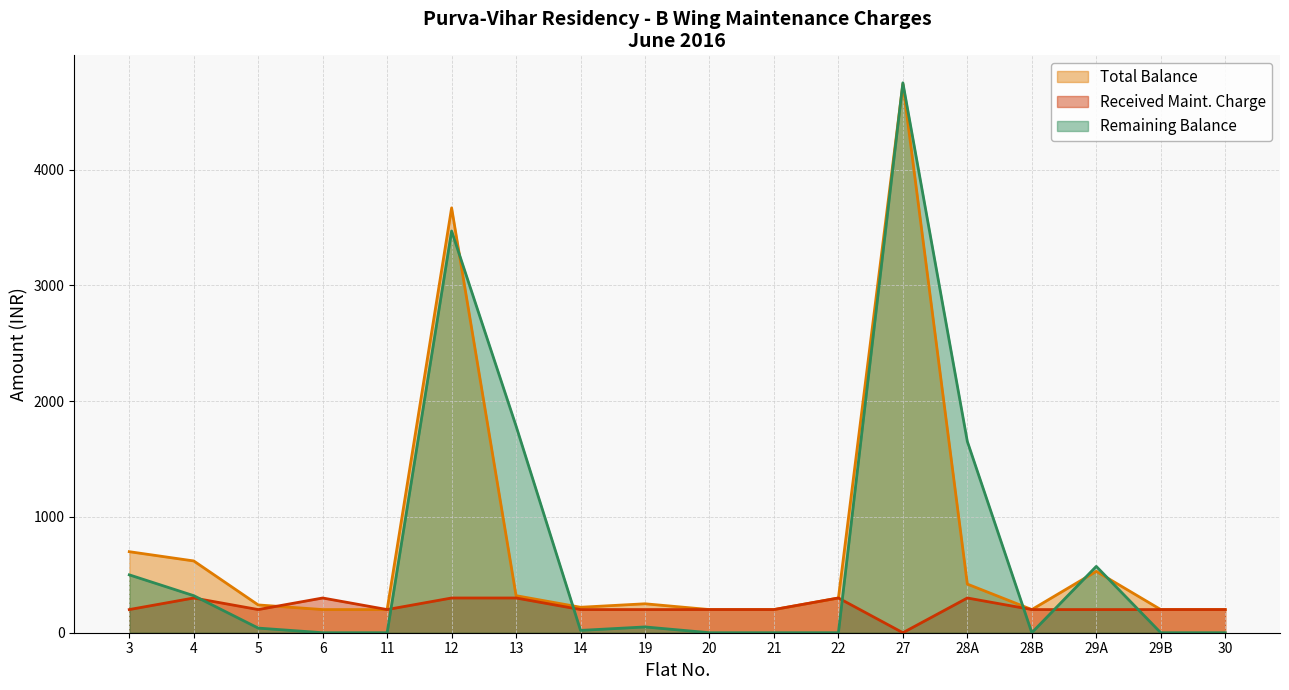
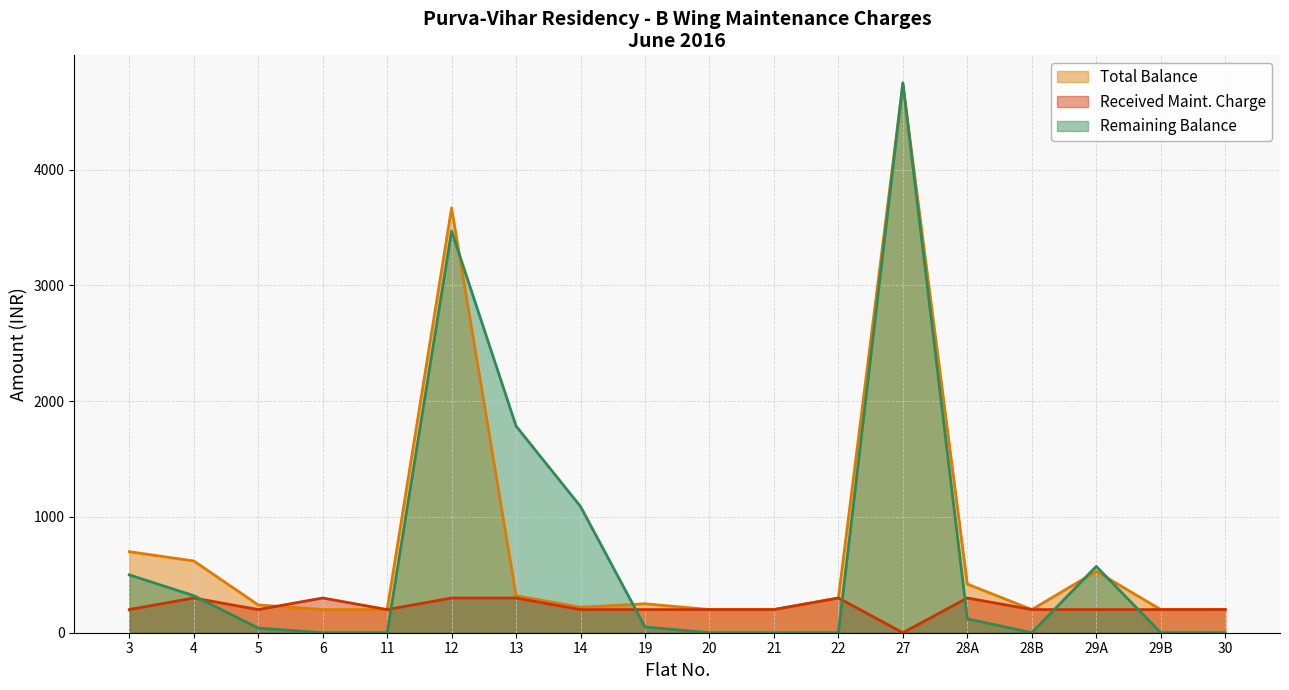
Remaining Balance, 14: 20 -> 1090
Remaining Balance, 28A: 1650 -> 120
